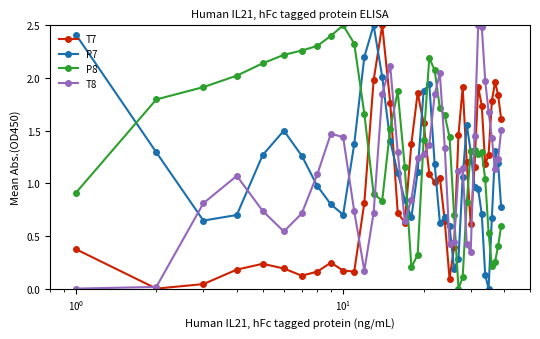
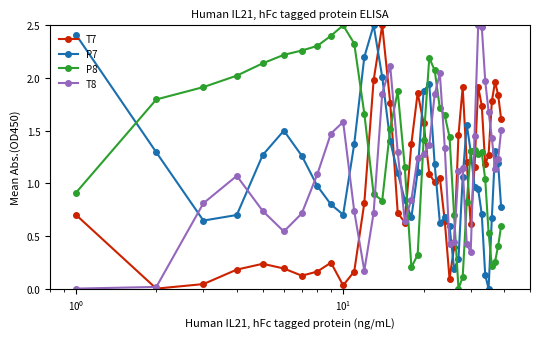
T7, 10^0: 0.37 -> 0.70
T7, 10^1: 0.17 -> 0.03
T8, 10^1: 1.44 -> 1.58
